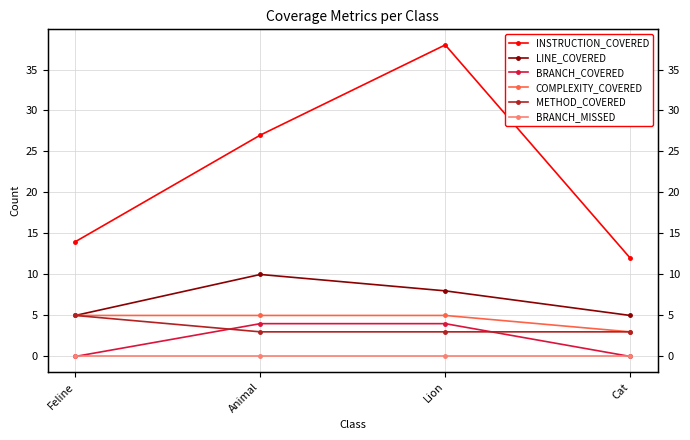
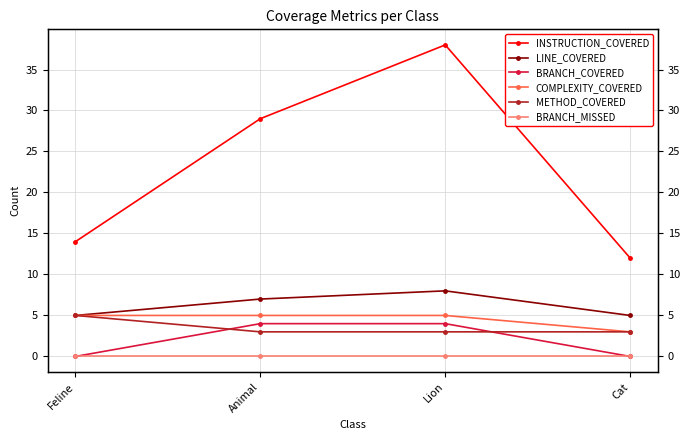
INSTRUCTION_COVERED, Animal: 27 -> 29
LINE_COVERED, Animal: 10 -> 7
